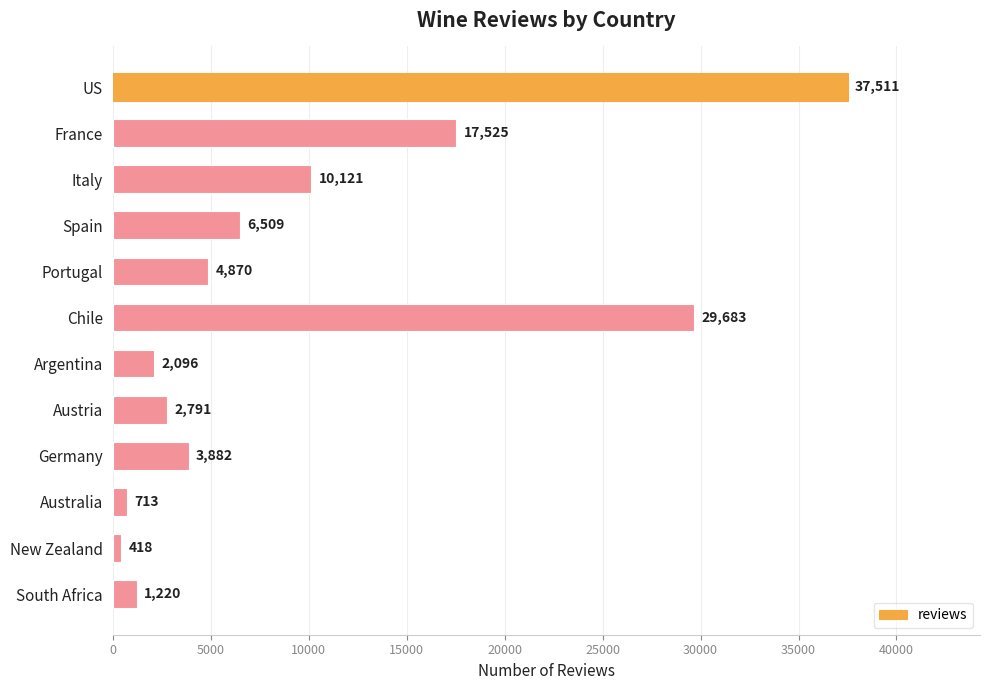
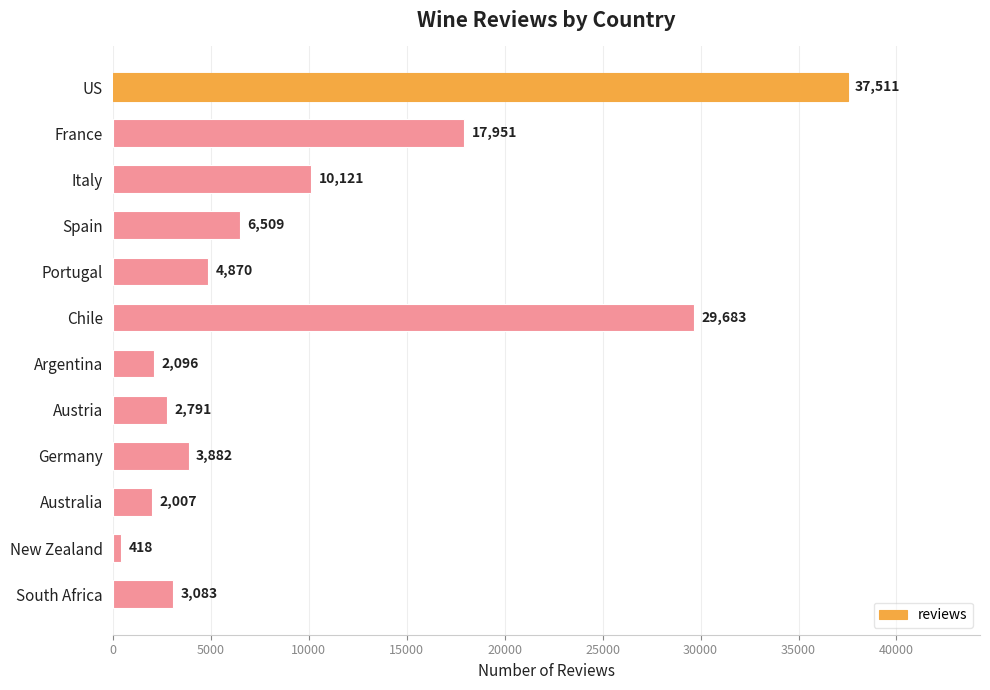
France: 17,525 -> 17,951
Australia: 713 -> 2,007
South Africa: 1,220 -> 3,083
